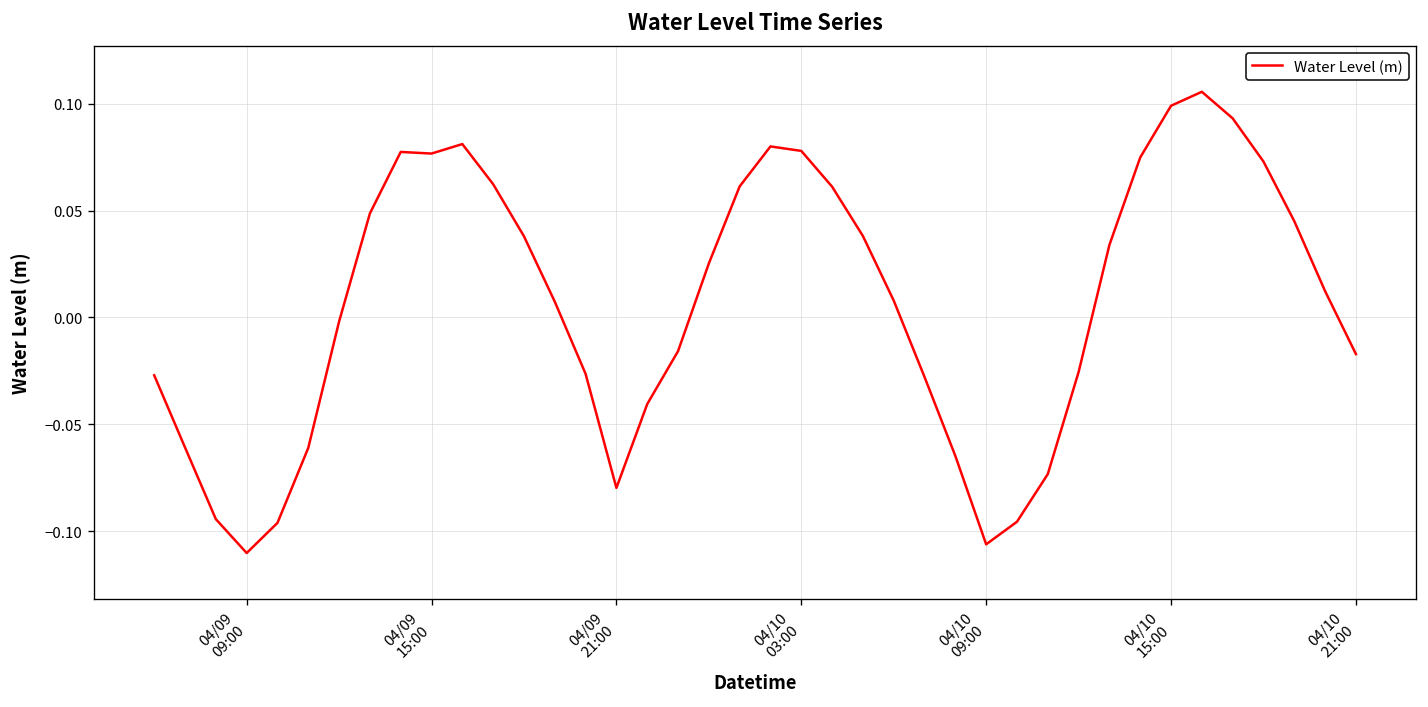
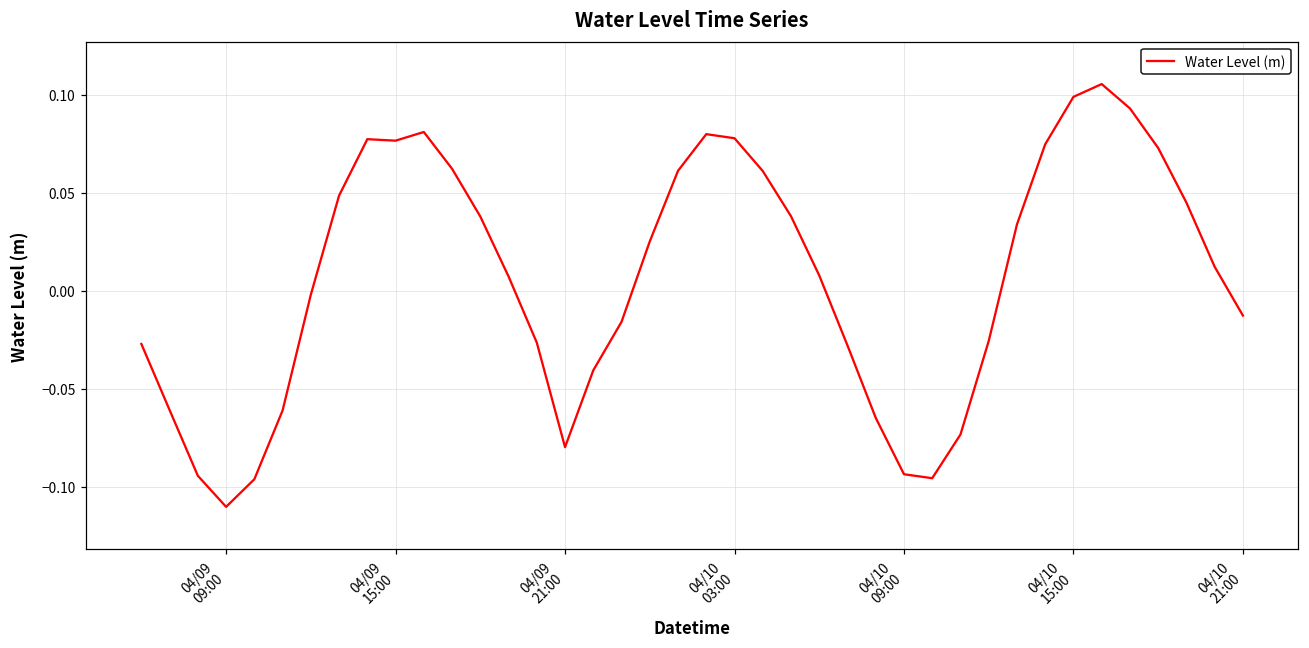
04/10 09:00: -0.106 -> -0.093
04/10 21:00: -0.017 -> -0.013
